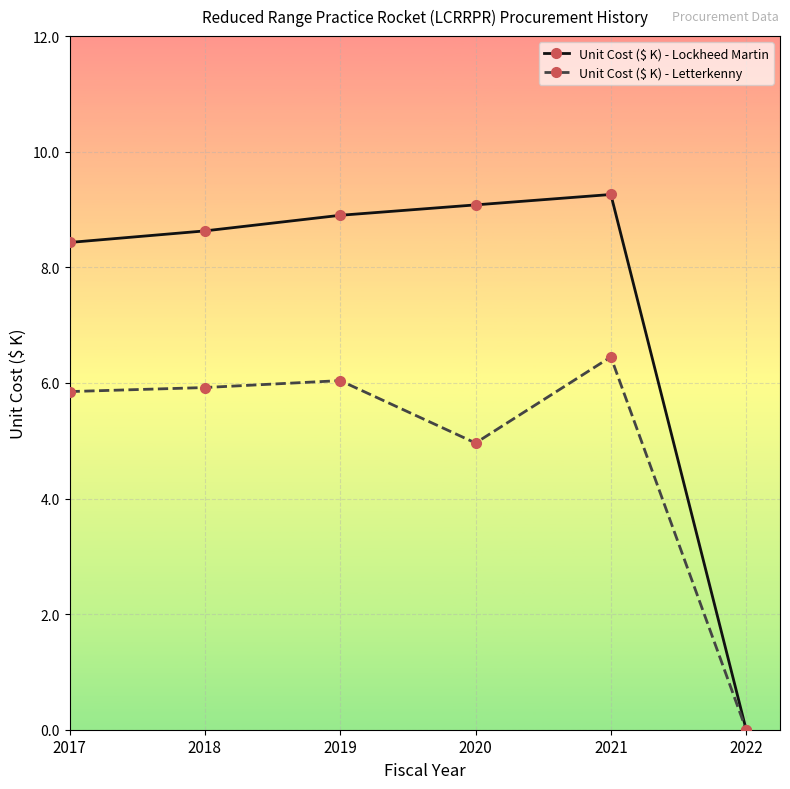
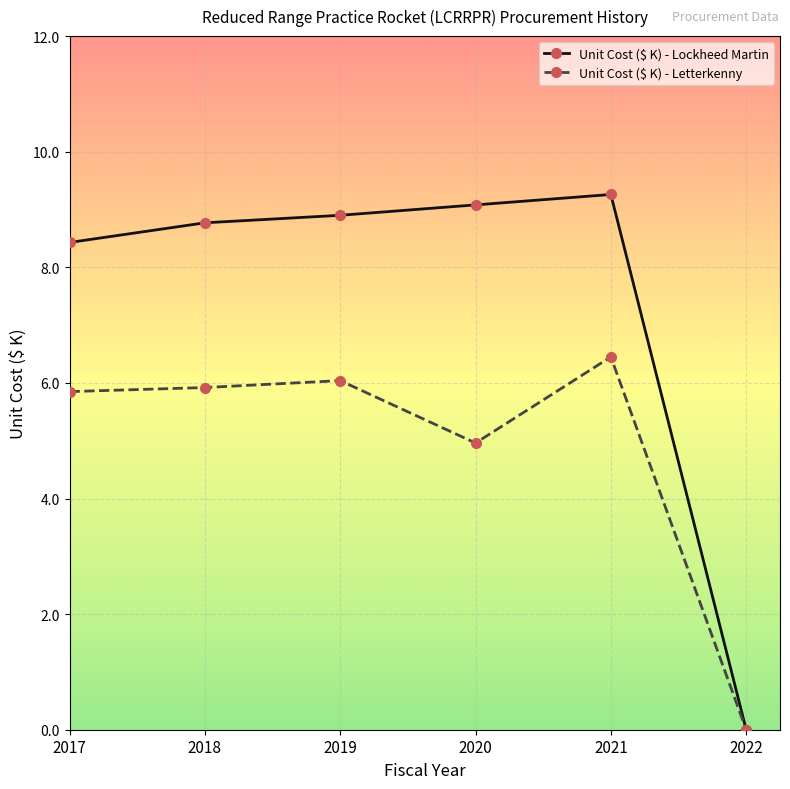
Unit Cost ($ K) - Lockheed Martin, 2018: 8.6 -> 8.8
